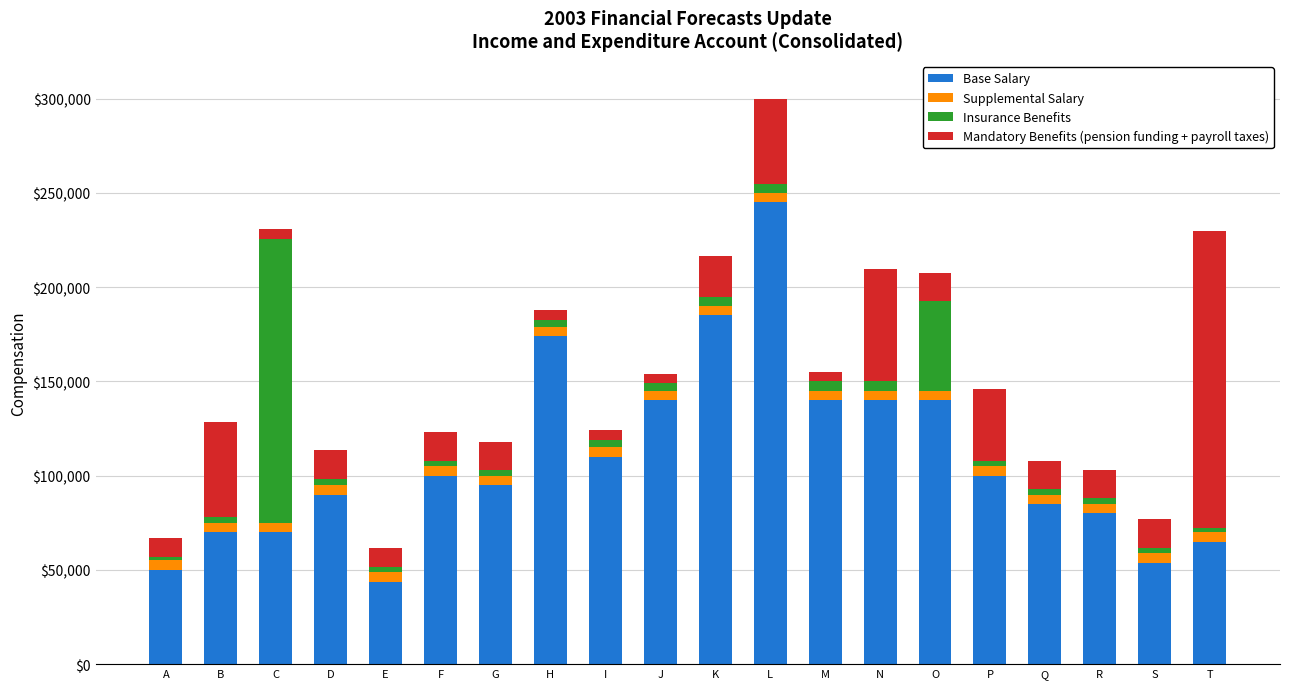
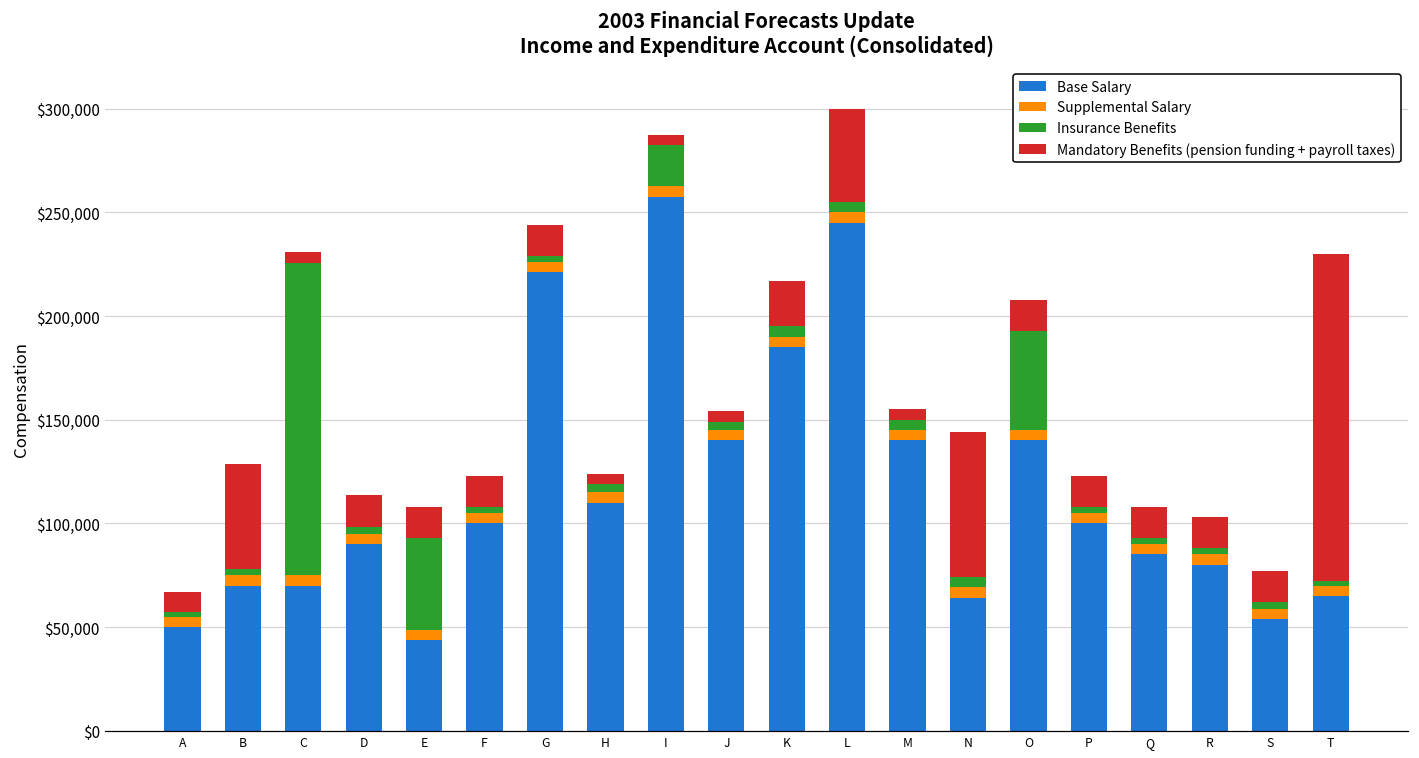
Insurance Benefits, E: $3,000 -> $44,000
Mandatory Benefits (pension funding + payroll taxes), E: $10,000 -> $15,000
Base Salary, G: $95,000 -> $221,000
Base Salary, H: $174,000 -> $110,000
Base Salary, I: $110,000 -> $258,000
Insurance Benefits, I: $4,000 -> $20,000
Base Salary, N: $140,000 -> $64,000
Mandatory Benefits (pension funding + payroll taxes), N: $60,000 -> $70,000
Mandatory Benefits (pension funding + payroll taxes), P: $38,000 -> $15,000
